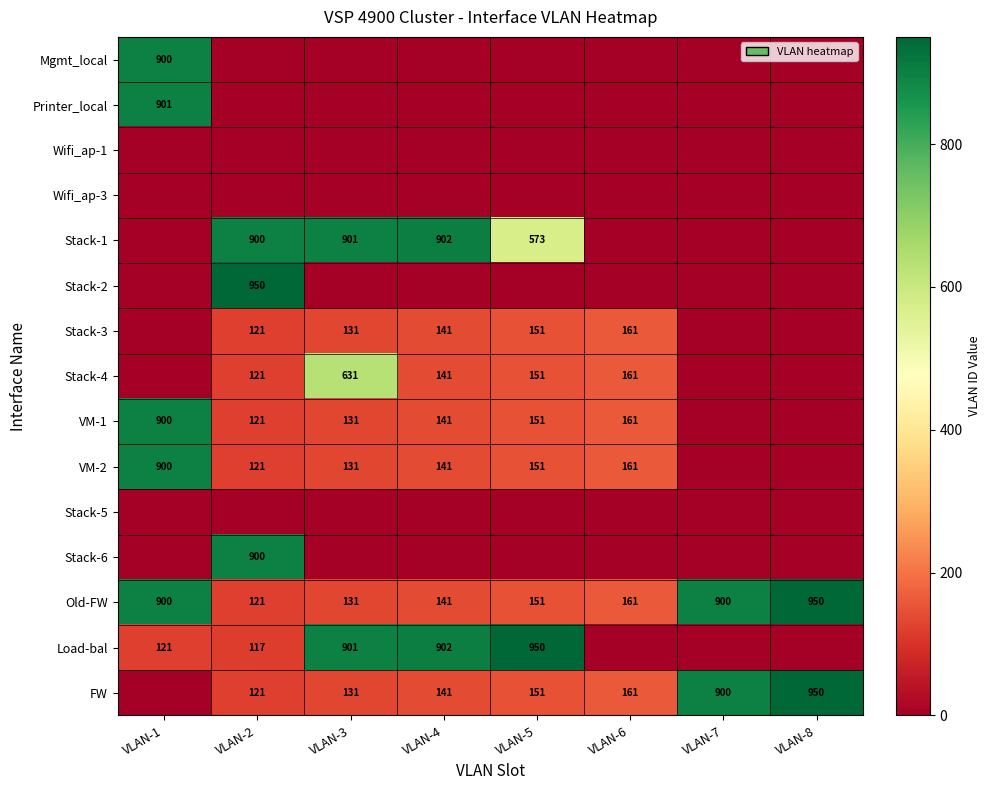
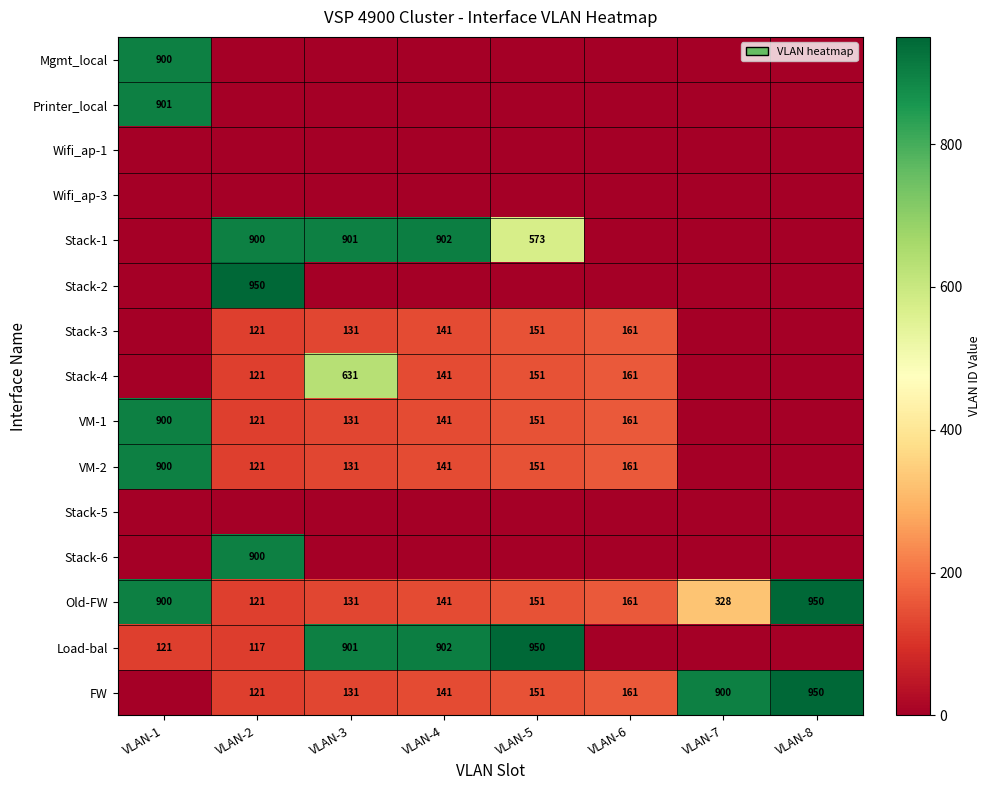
Old-FW, VLAN-7: 900 -> 328
